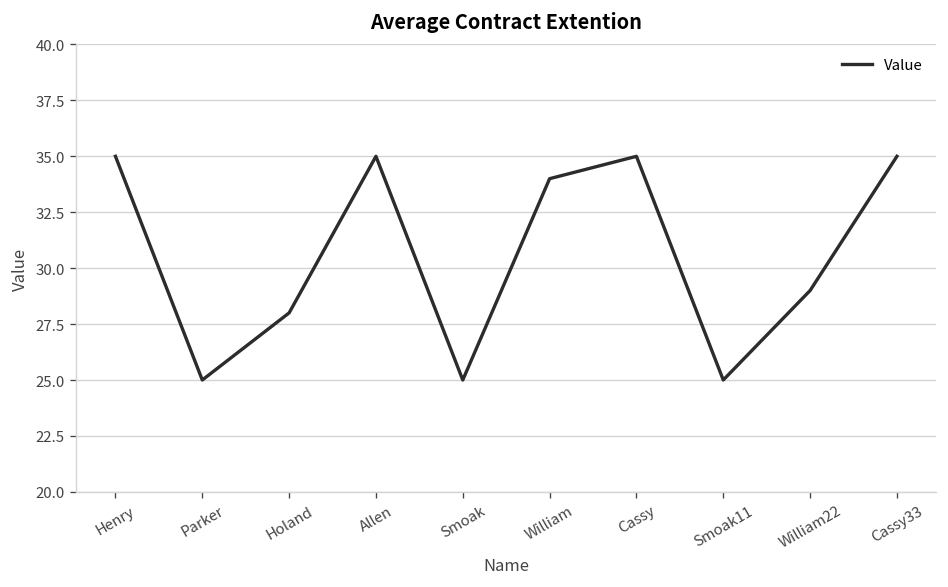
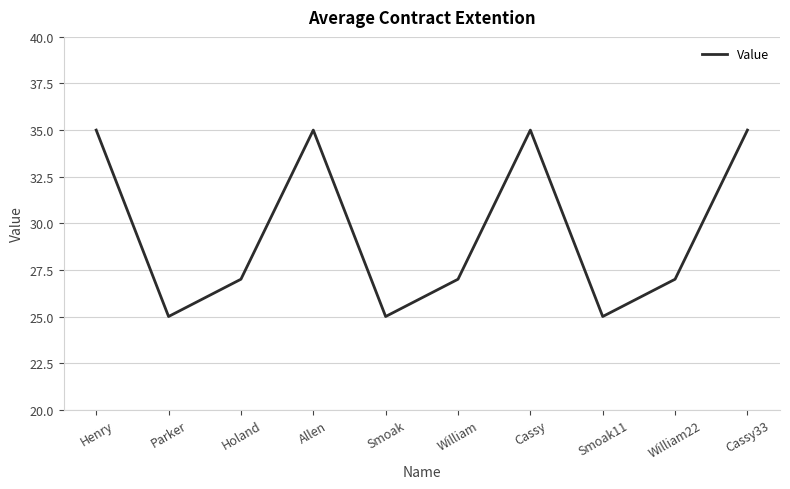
Holand: 28 -> 27
William: 34 -> 27
William22: 29 -> 27
